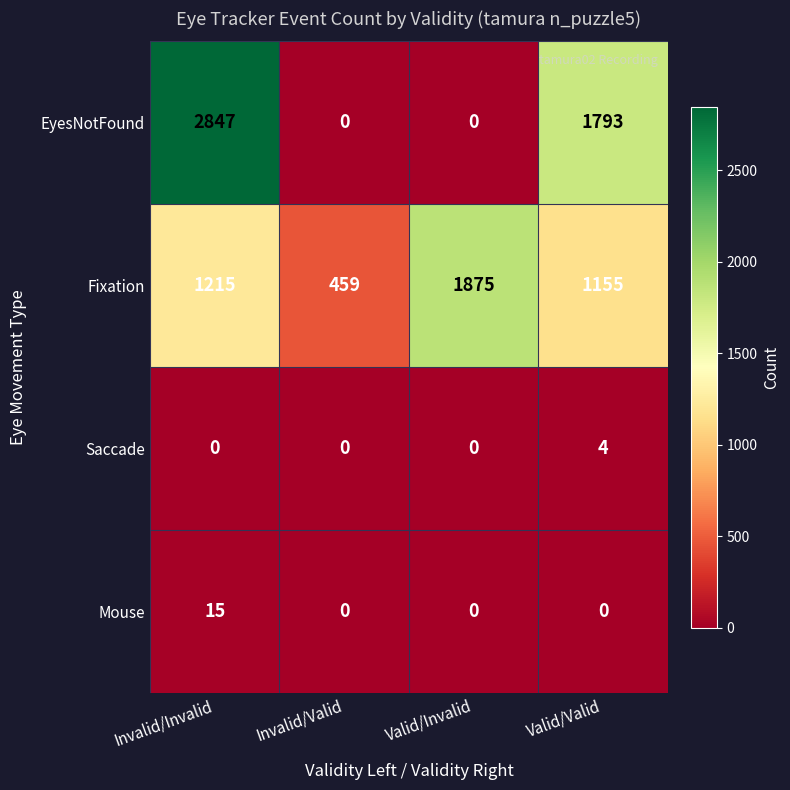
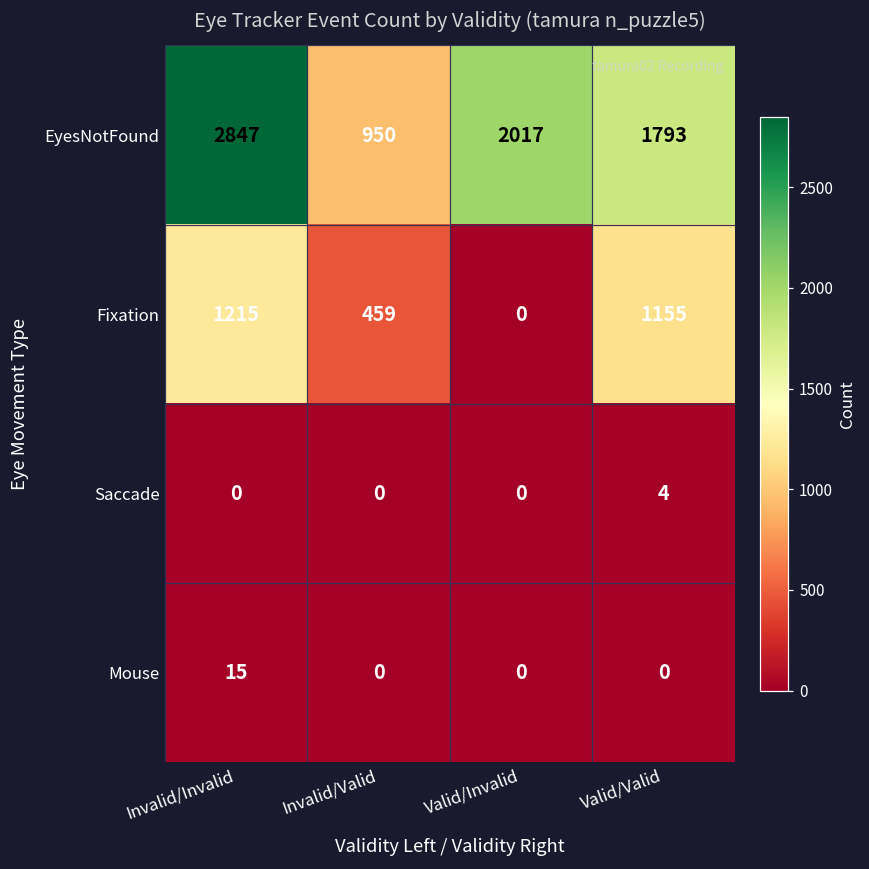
EyesNotFound, Invalid/Valid: 0 -> 950
EyesNotFound, Valid/Invalid: 0 -> 2017
Fixation, Valid/Invalid: 1875 -> 0
